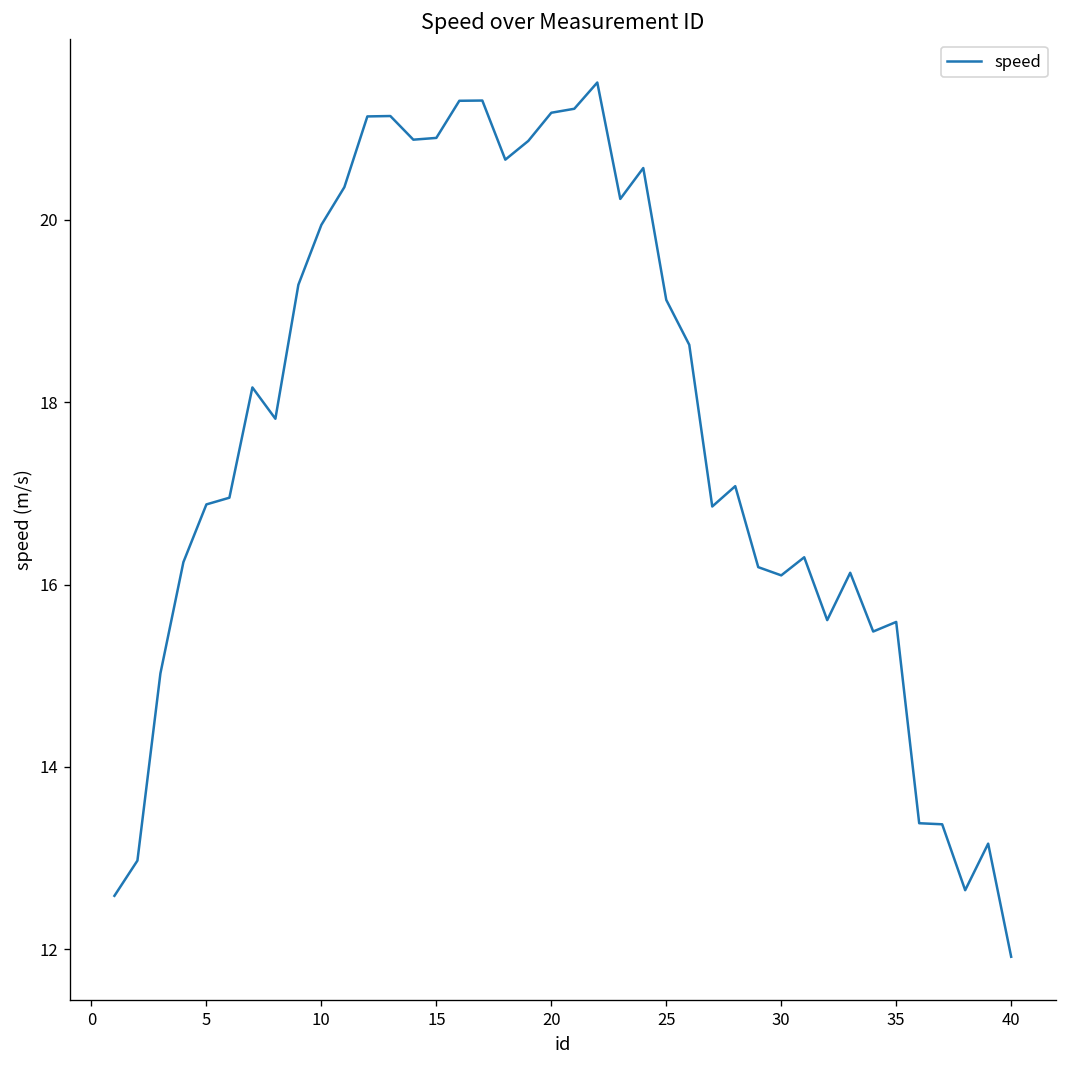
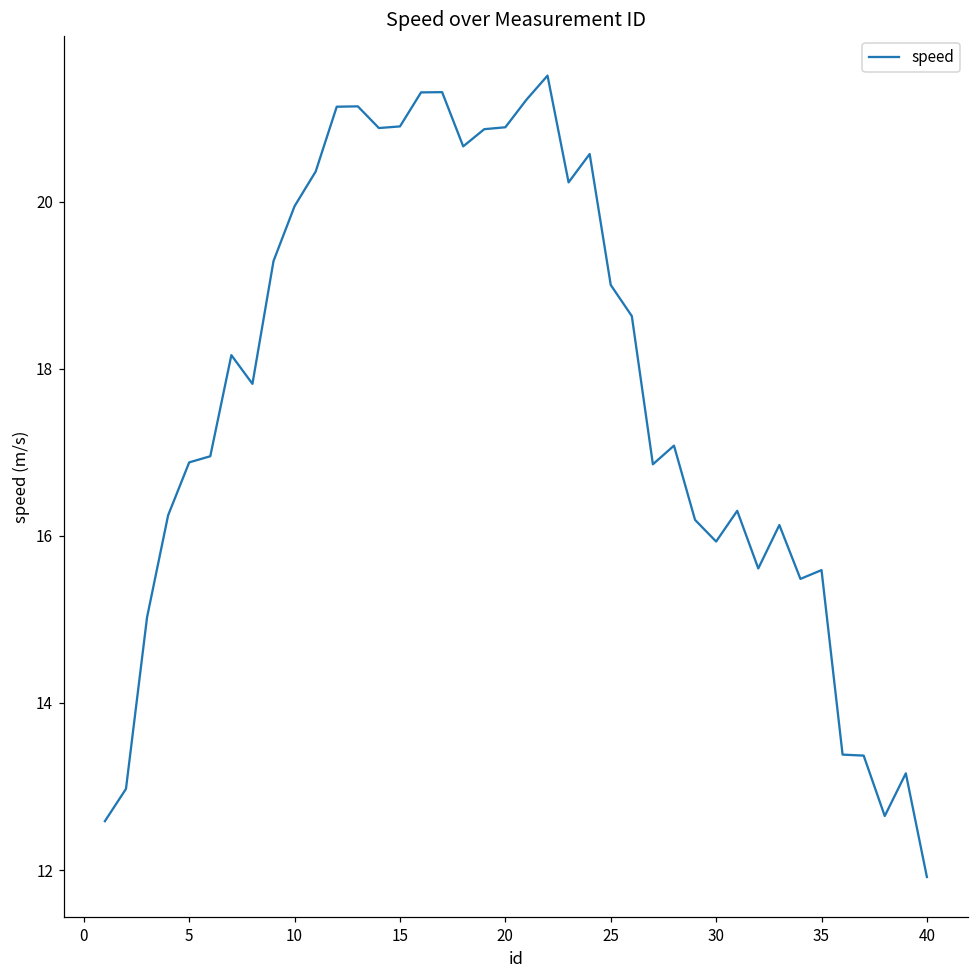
20: 21.2 -> 20.9
25: 19.1 -> 19.0
30: 16.1 -> 15.9
